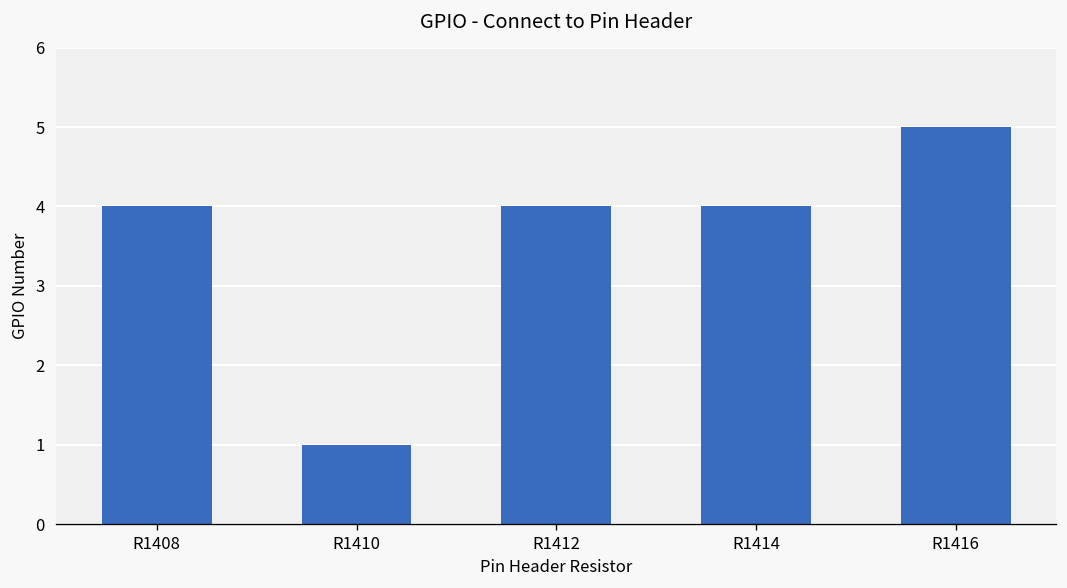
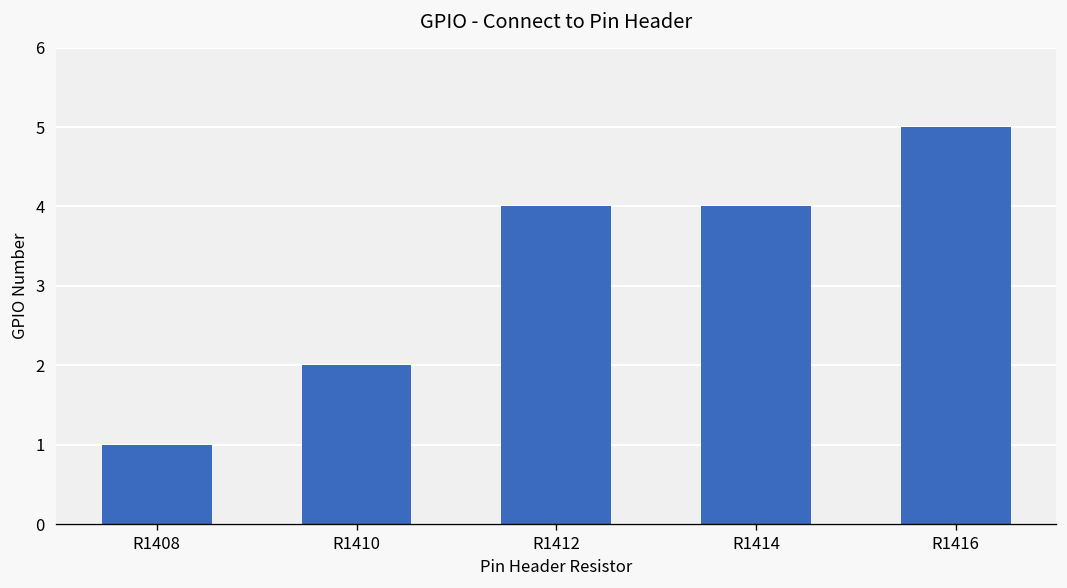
R1408: 4 -> 1
R1410: 1 -> 2
